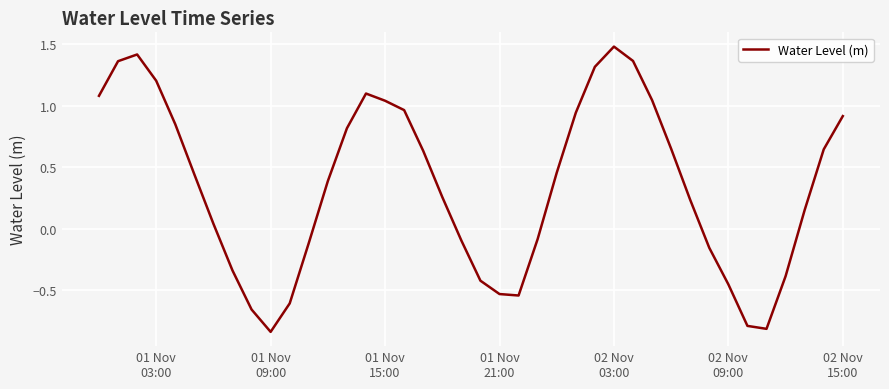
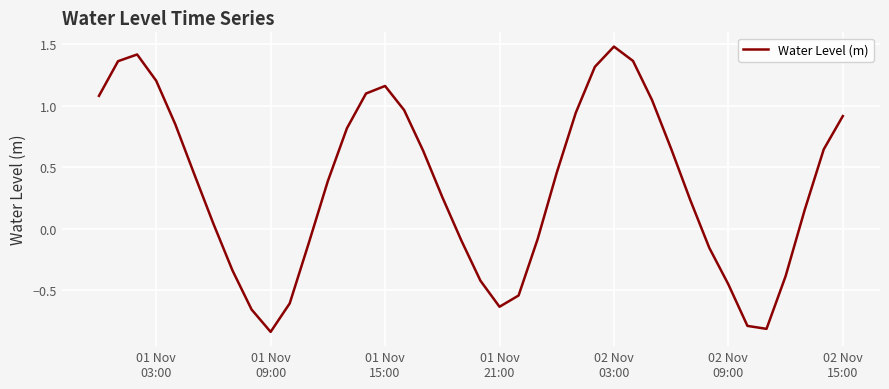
01 Nov 15:00: 1.04 -> 1.16
01 Nov 21:00: -0.53 -> -0.64
